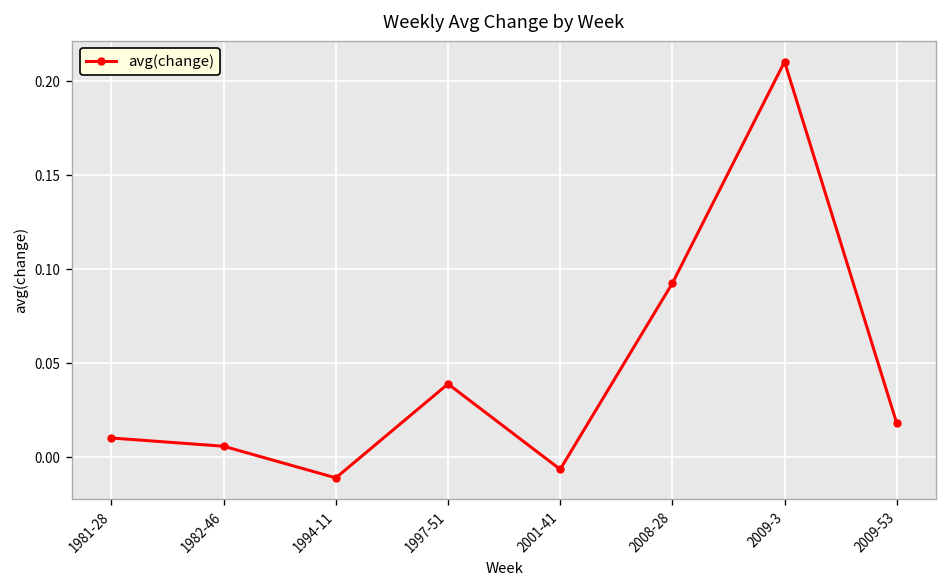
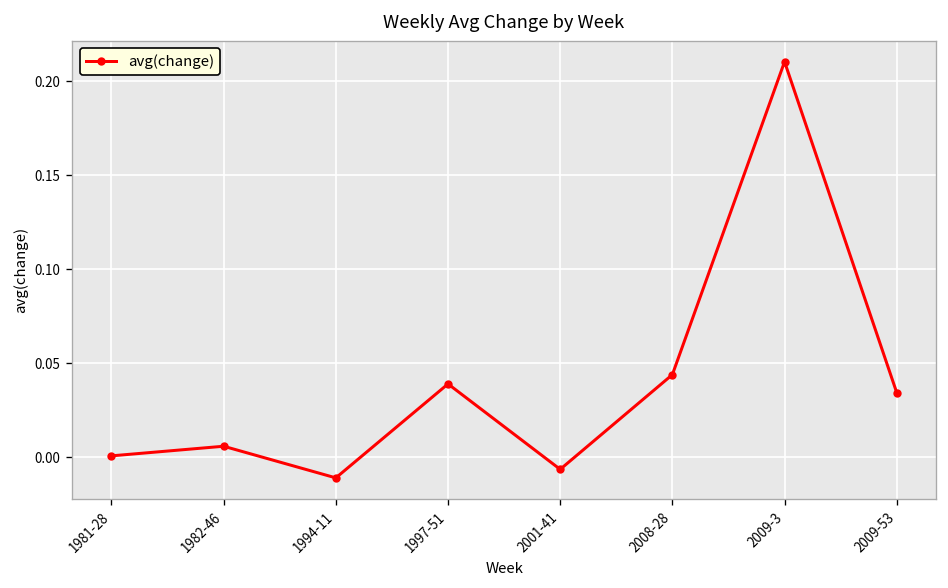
1981-28: 0.010 -> 0.001
2008-28: 0.093 -> 0.044
2009-53: 0.018 -> 0.034
